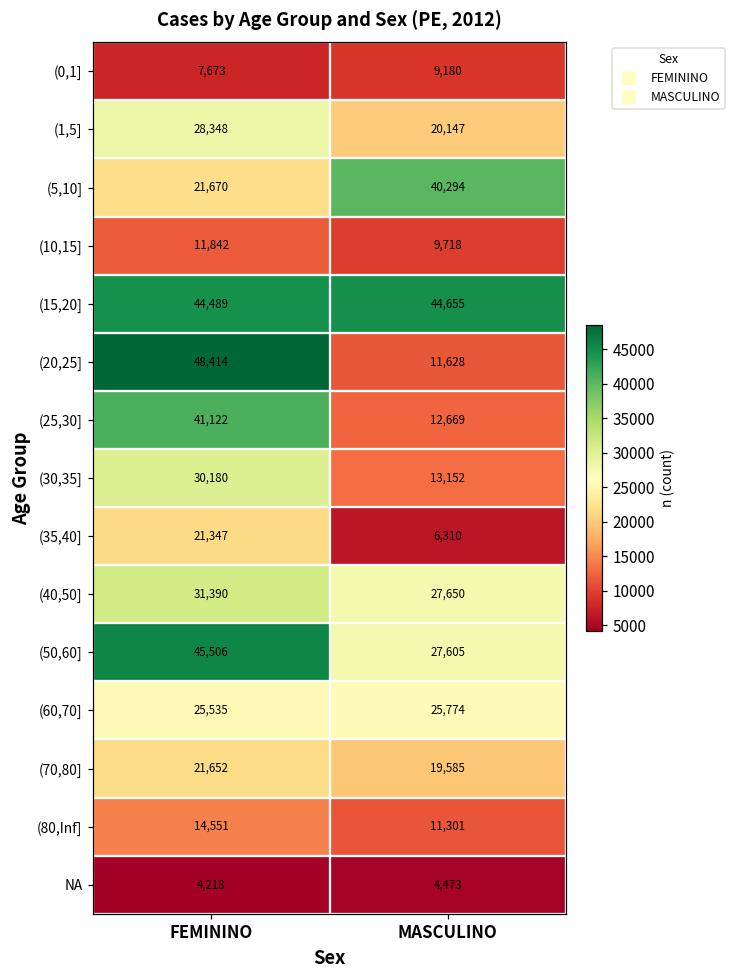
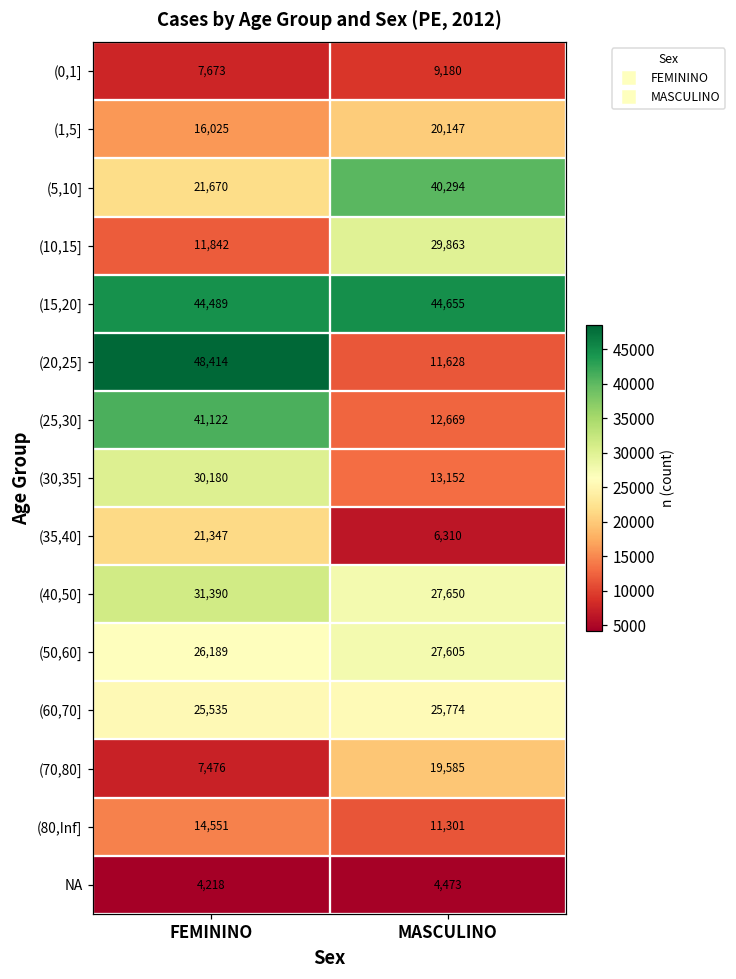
(1,5], FEMININO: 28,348 -> 16,025
(10,15], MASCULINO: 9,718 -> 29,863
(50,60], FEMININO: 45,506 -> 26,189
(70,80], FEMININO: 21,652 -> 7,476
